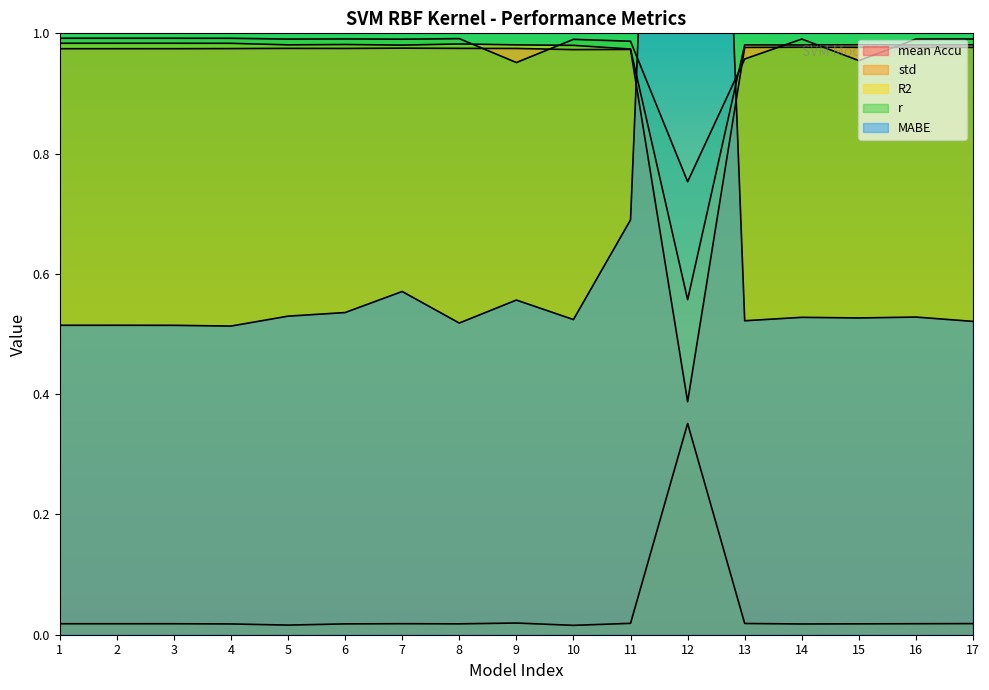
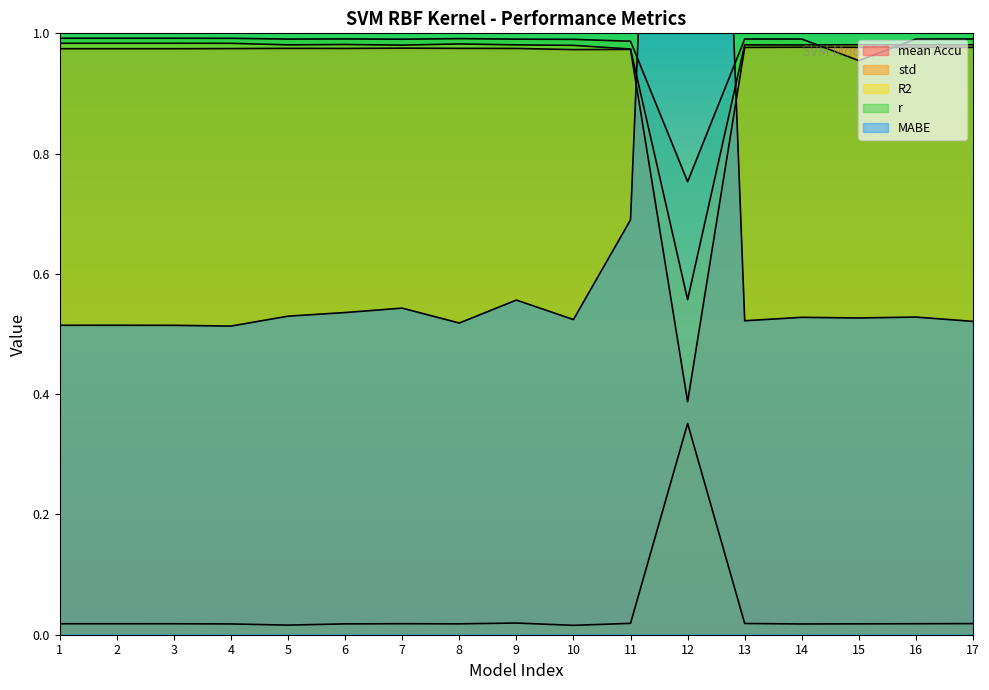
MABE, 7: 0.57 -> 0.54
r, 9: 0.95 -> 0.99
r, 13: 0.96 -> 0.99
